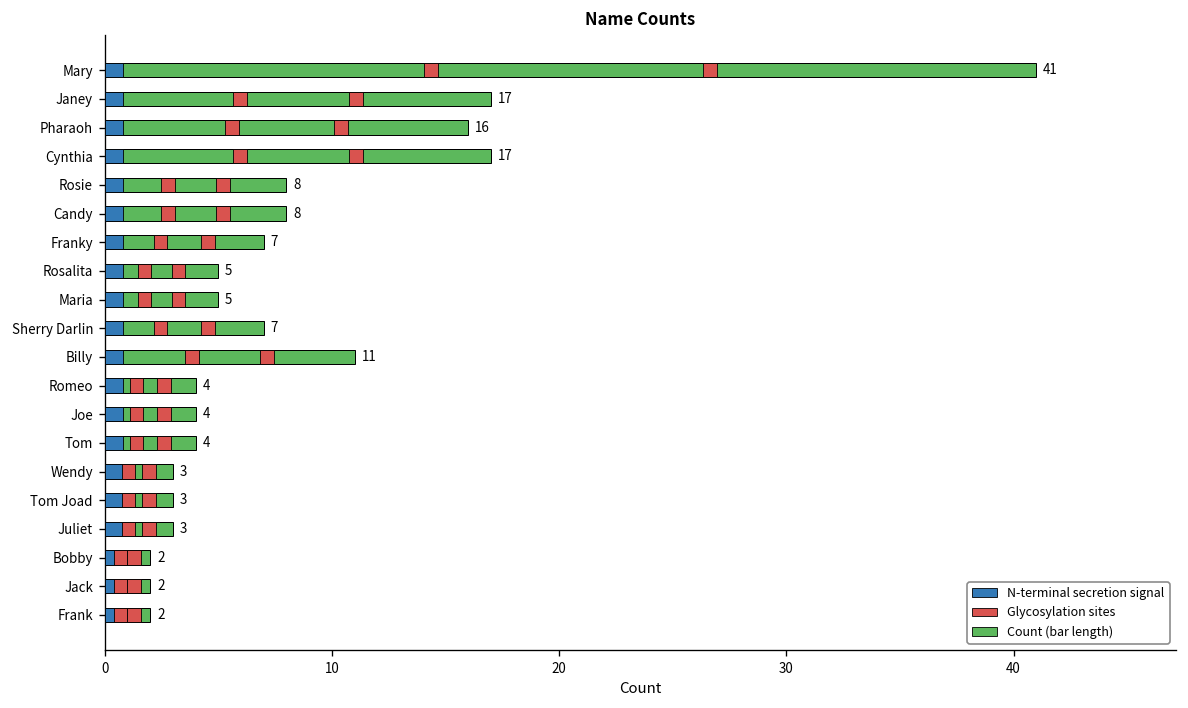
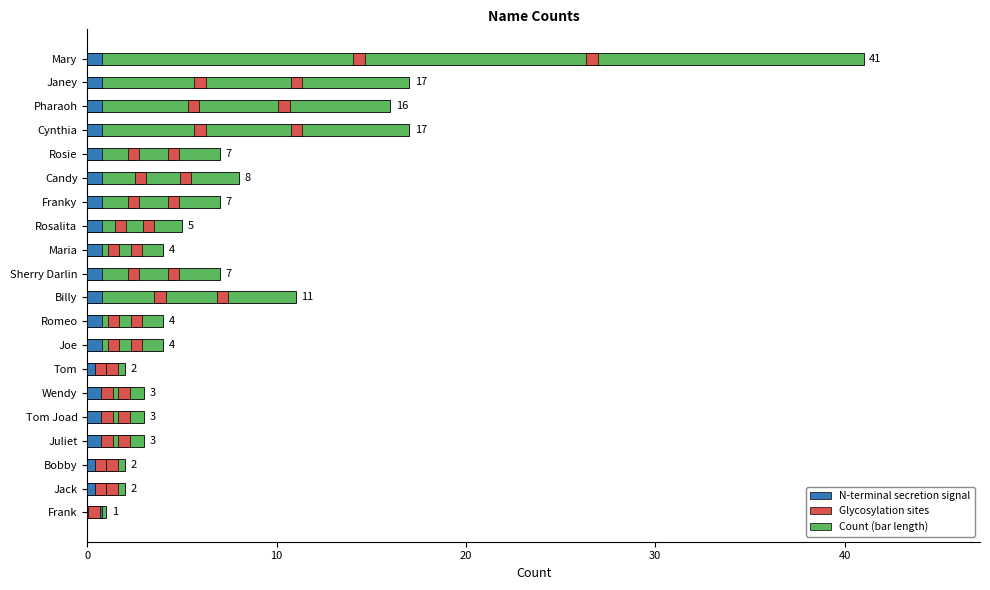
Rosie: 8 -> 7
Maria: 5 -> 4
Tom: 4 -> 2
Frank: 2 -> 1
